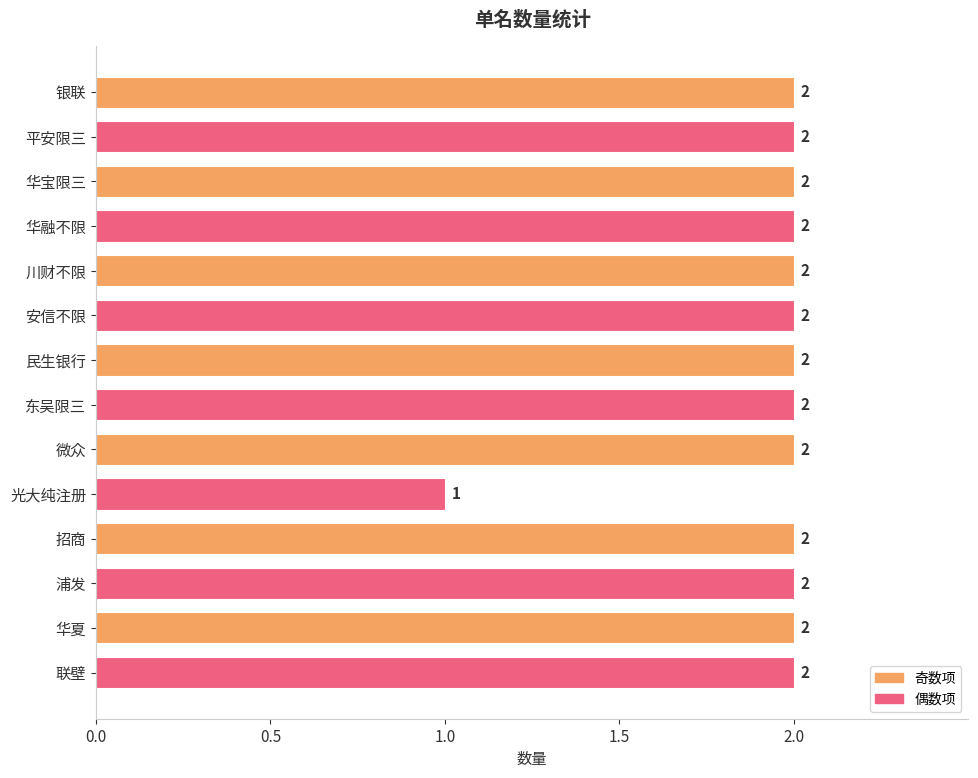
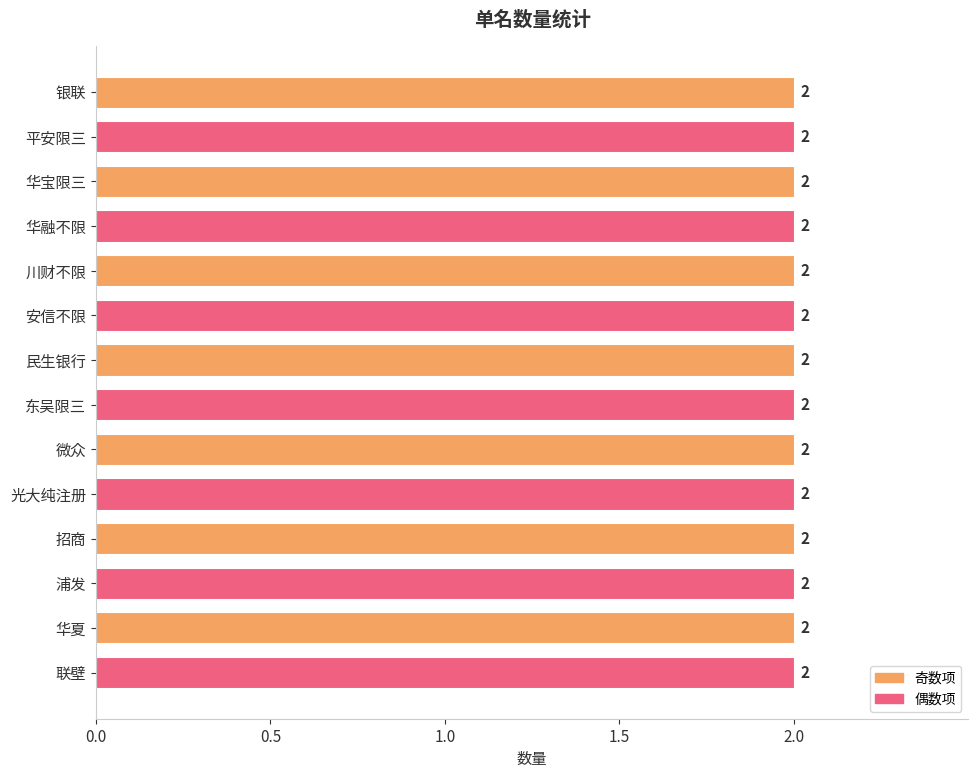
光大纯注册: 1 -> 2
